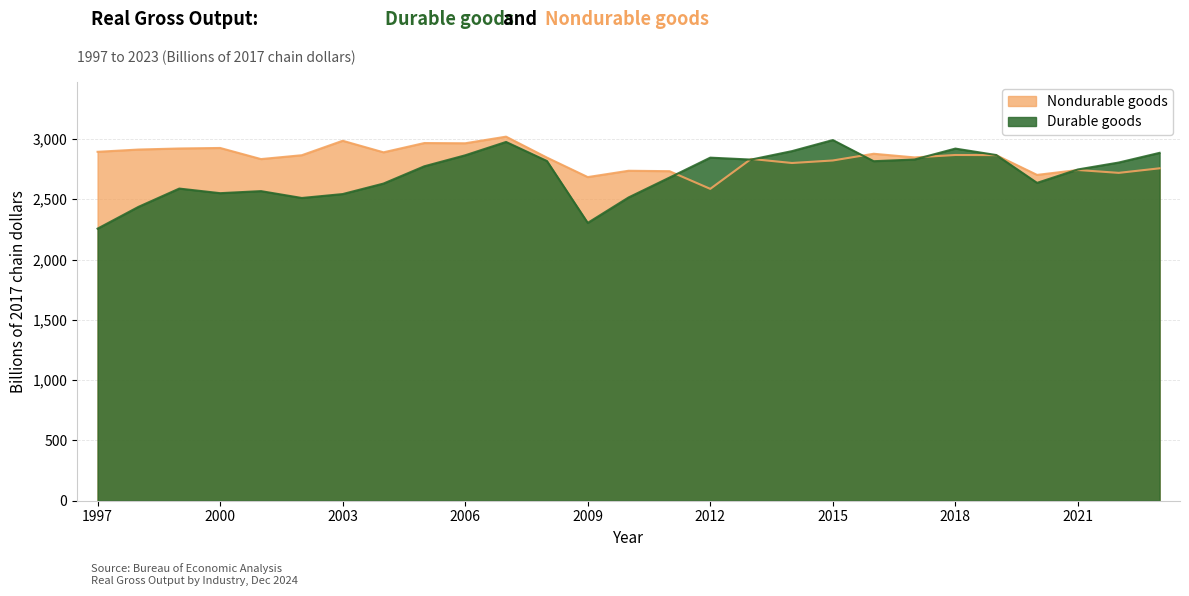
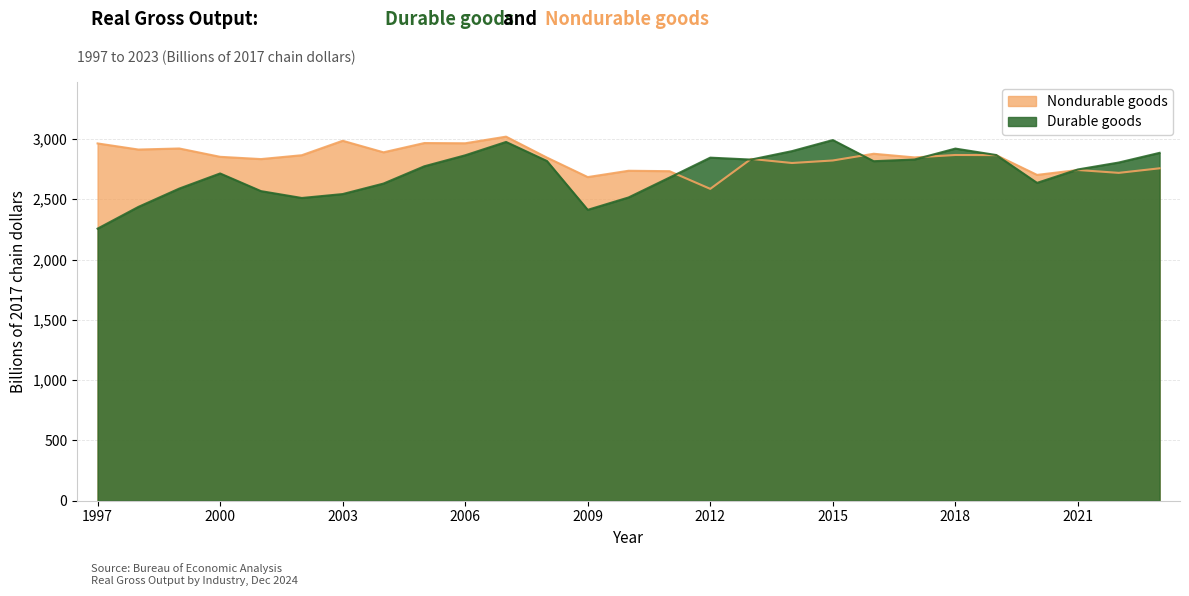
Nondurable goods, 1997: 2,890 -> 2,960
Nondurable goods, 2000: 2,930 -> 2,850
Durable goods, 2000: 2,550 -> 2,710
Durable goods, 2009: 2,300 -> 2,410
